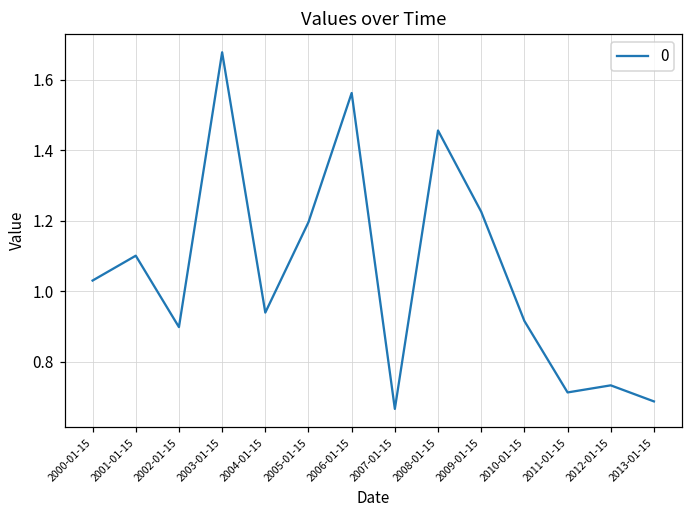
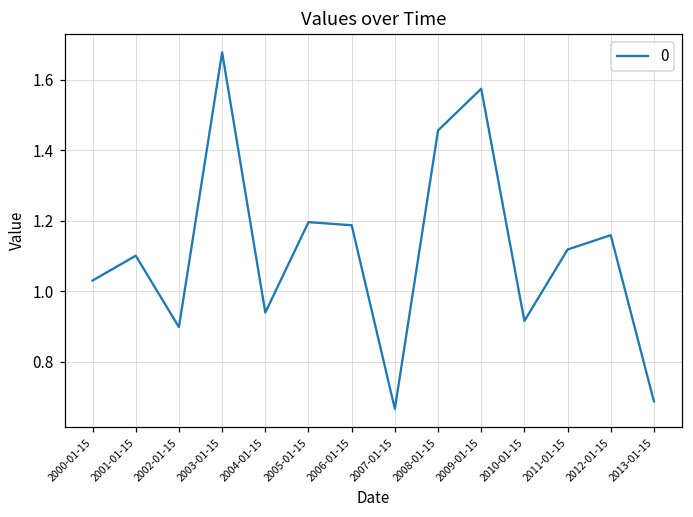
2006-01-15: 1.56 -> 1.19
2009-01-15: 1.23 -> 1.58
2011-01-15: 0.71 -> 1.12
2012-01-15: 0.73 -> 1.16
